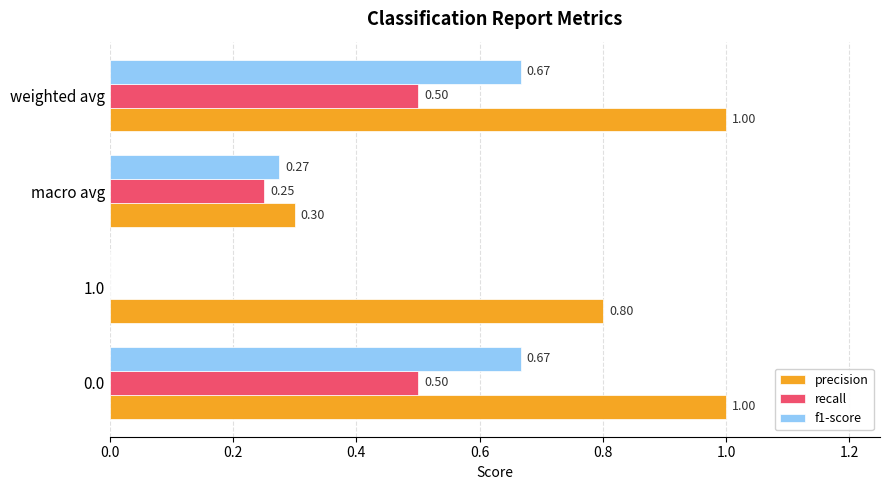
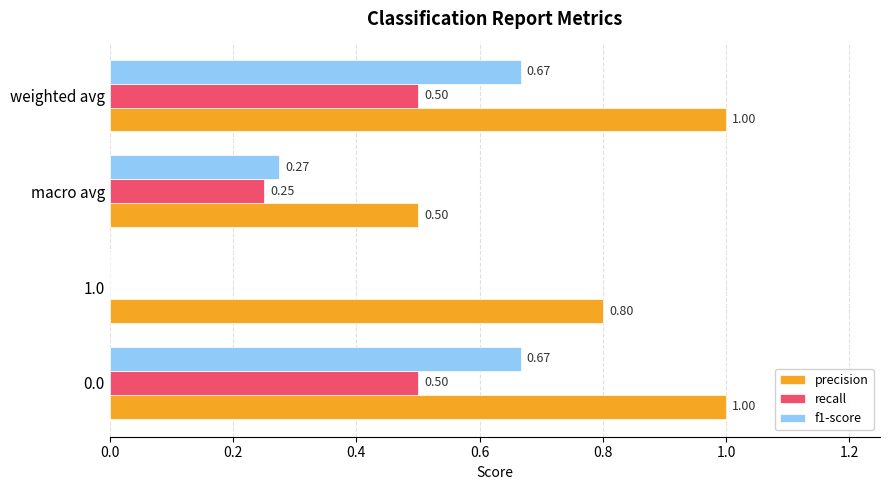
precision, macro avg: 0.30 -> 0.50
